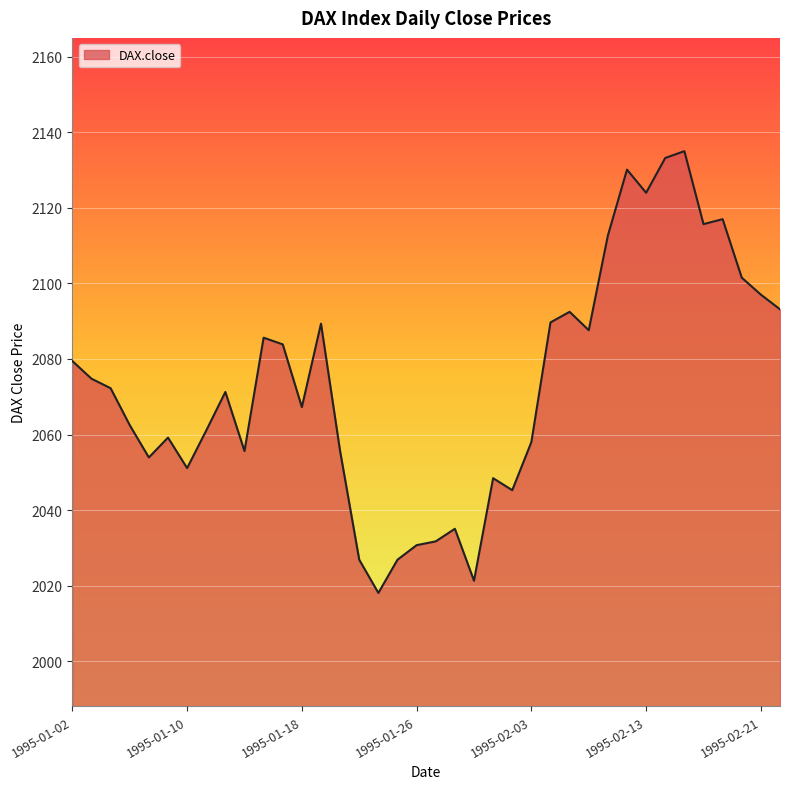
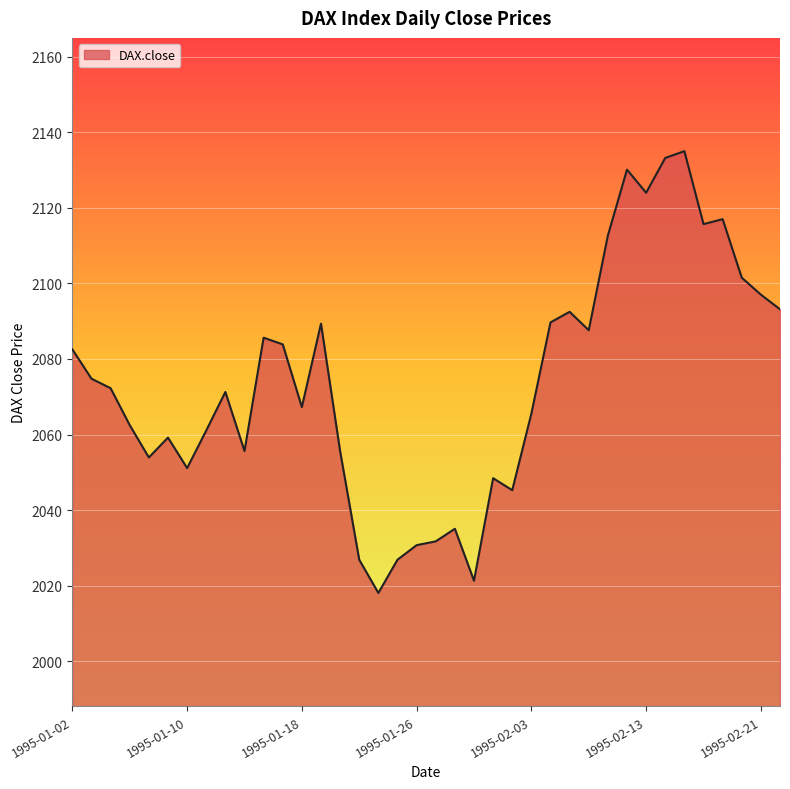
1995-01-02: 2079 -> 2083
1995-02-03: 2058 -> 2066
